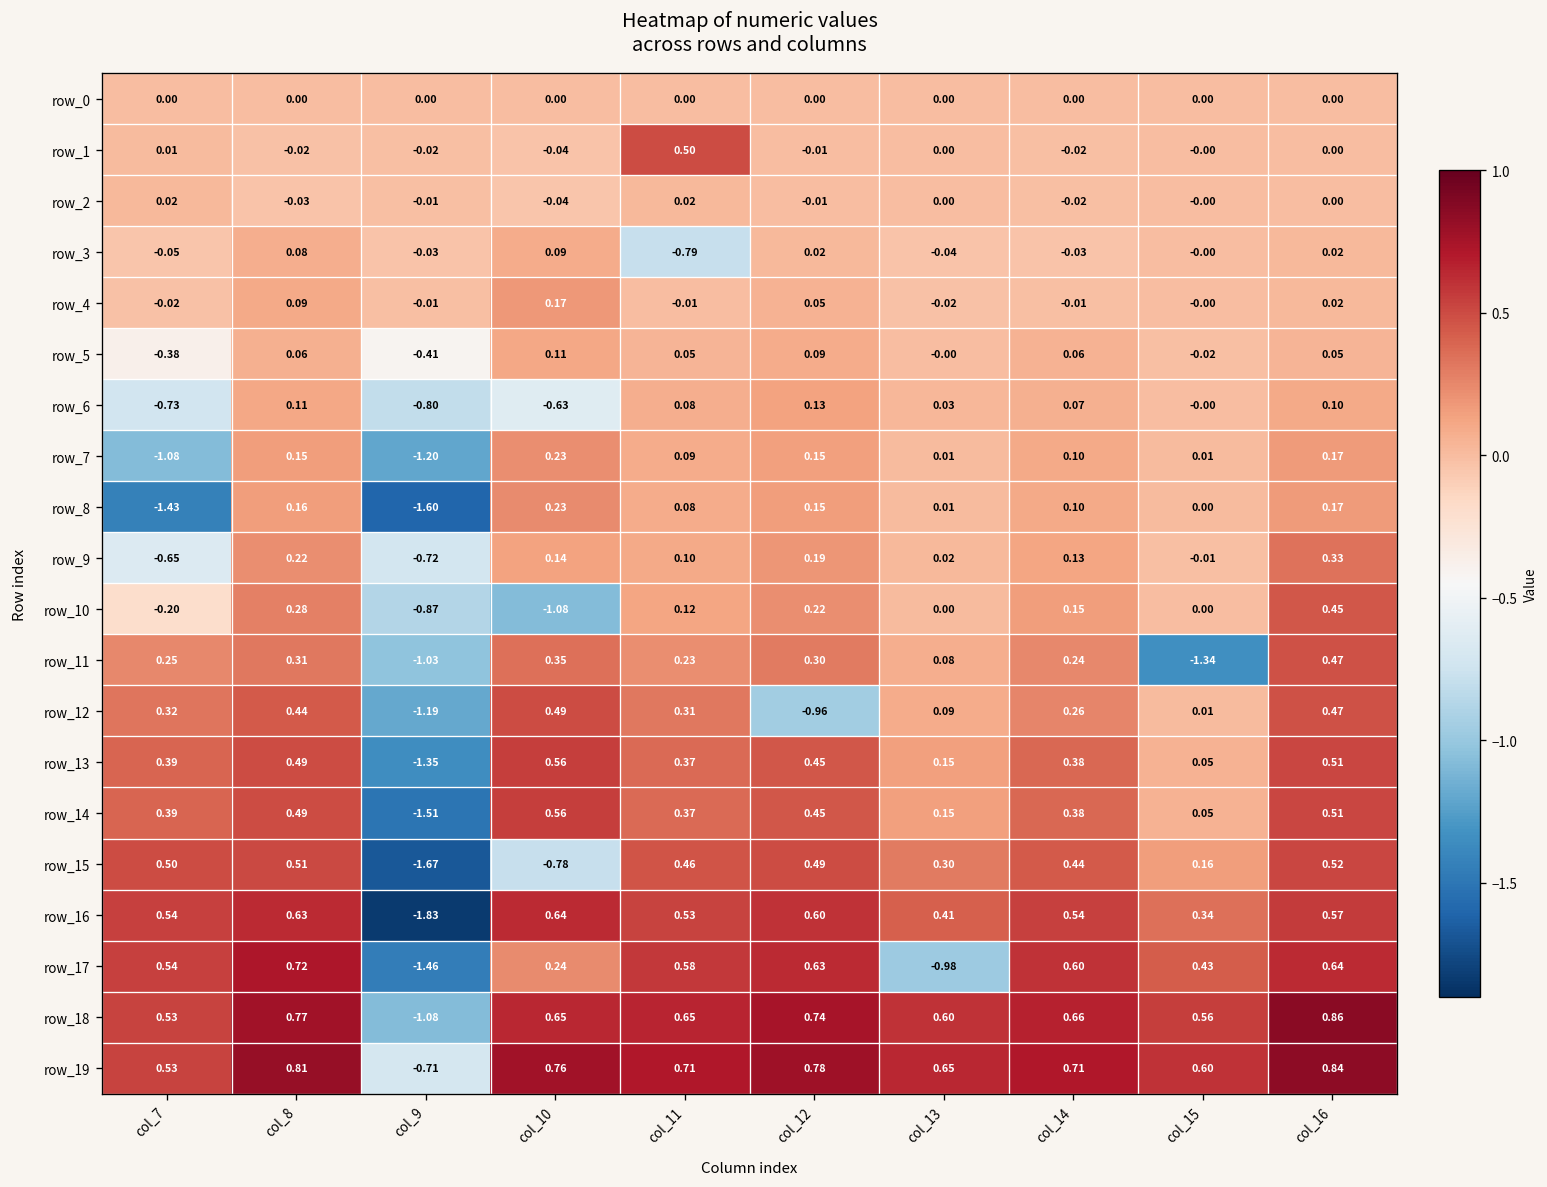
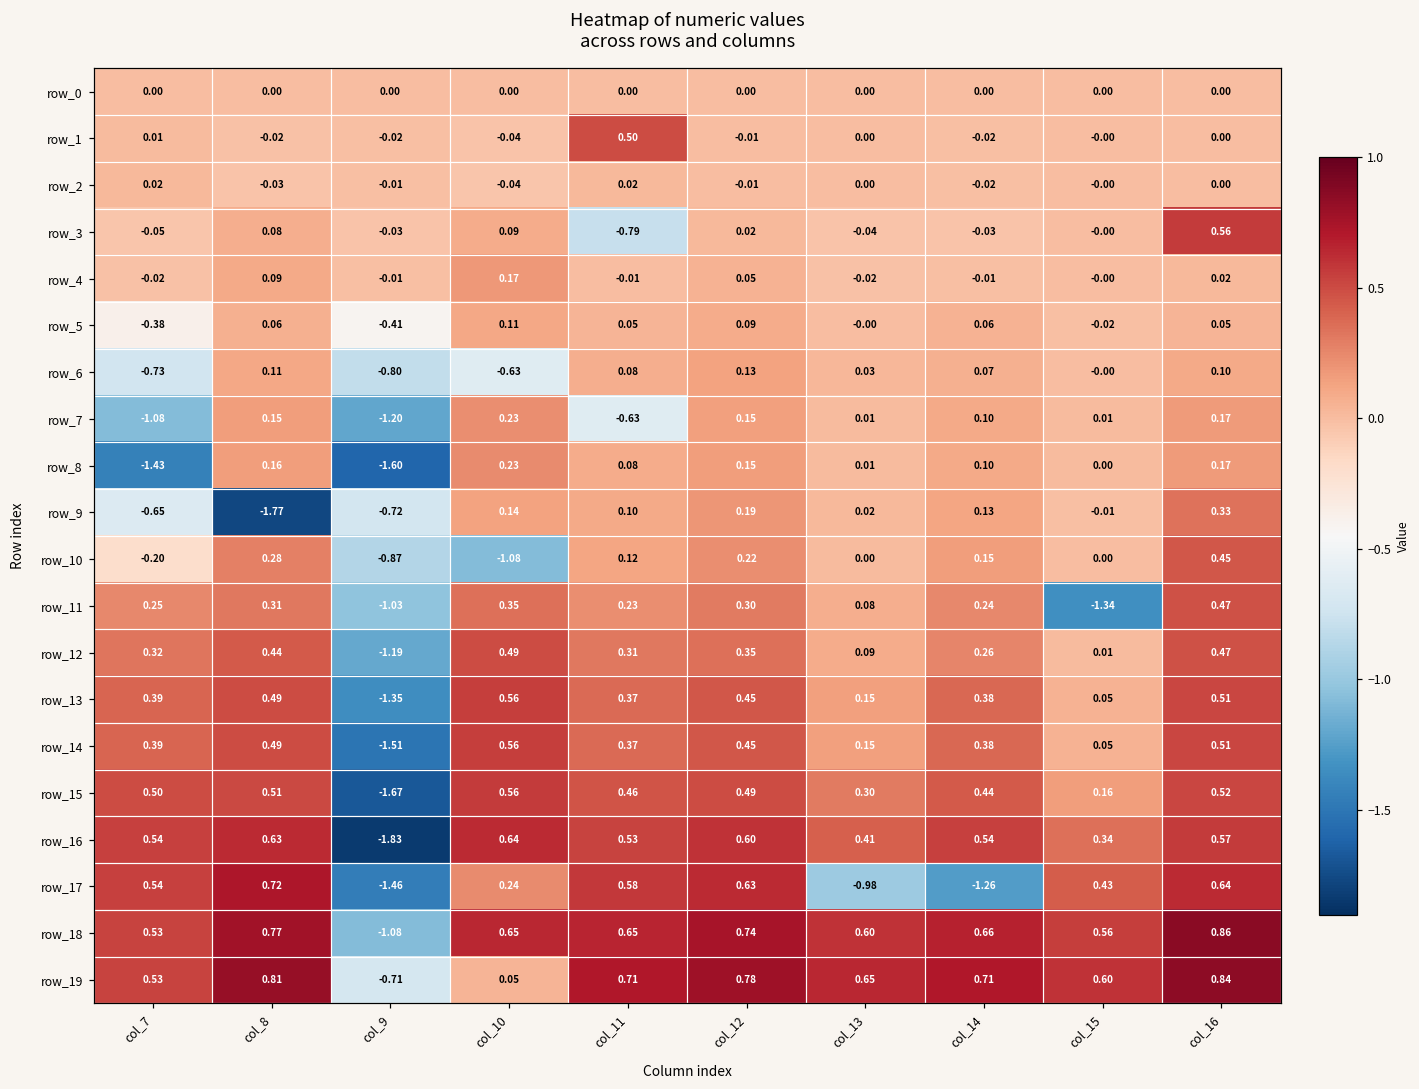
row_3, col_16: 0.02 -> 0.56
row_7, col_11: 0.09 -> -0.63
row_9, col_8: 0.22 -> -1.77
row_12, col_12: -0.96 -> 0.35
row_15, col_10: -0.78 -> 0.56
row_17, col_14: 0.60 -> -1.26
row_19, col_10: 0.76 -> 0.05
